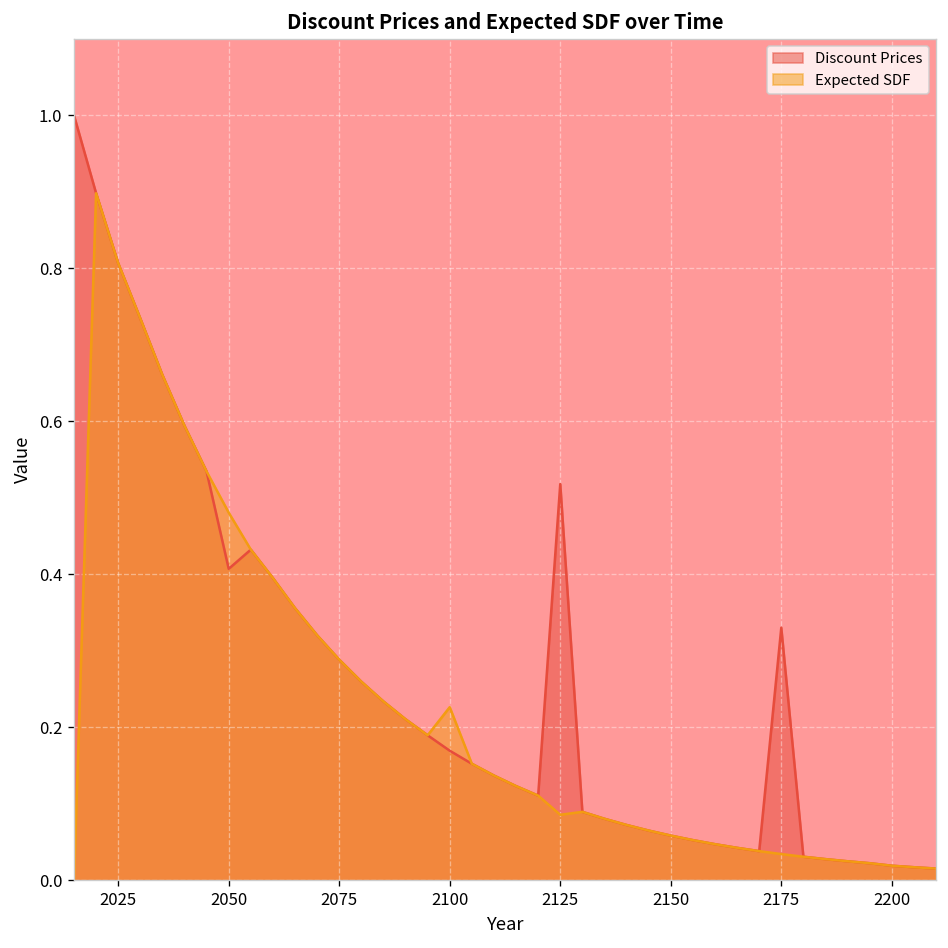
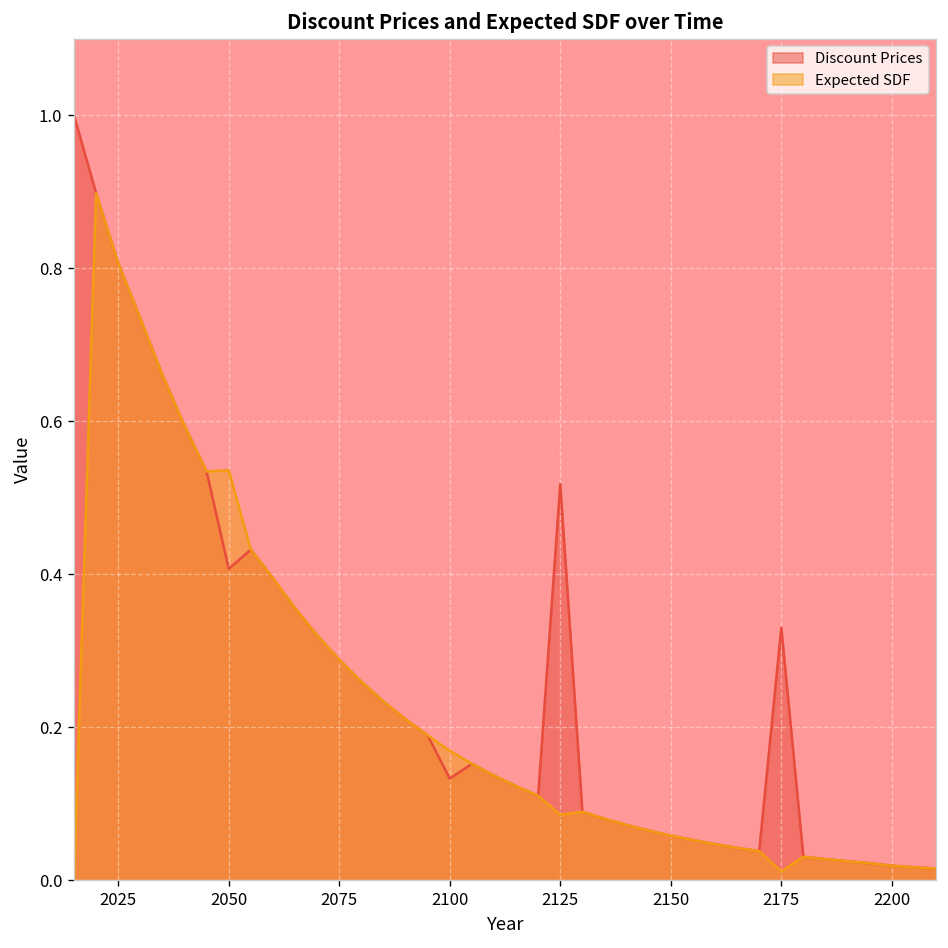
Expected SDF, 2050: 0.48 -> 0.54
Discount Prices, 2100: 0.17 -> 0.13
Expected SDF, 2100: 0.23 -> 0.17
Expected SDF, 2175: 0.03 -> 0.01
